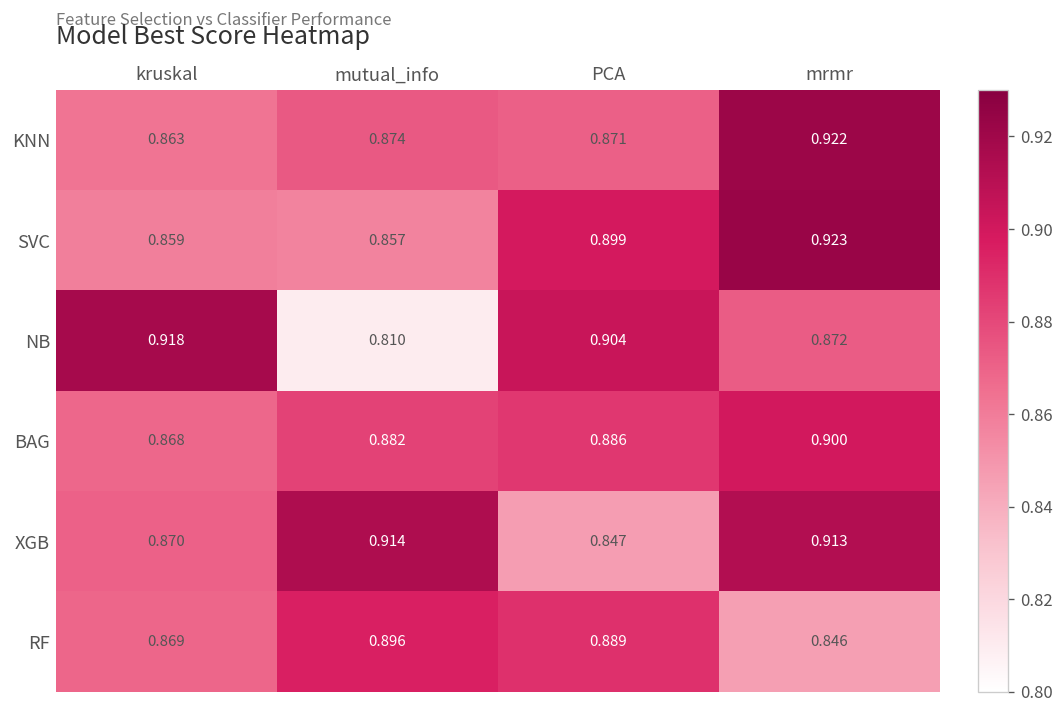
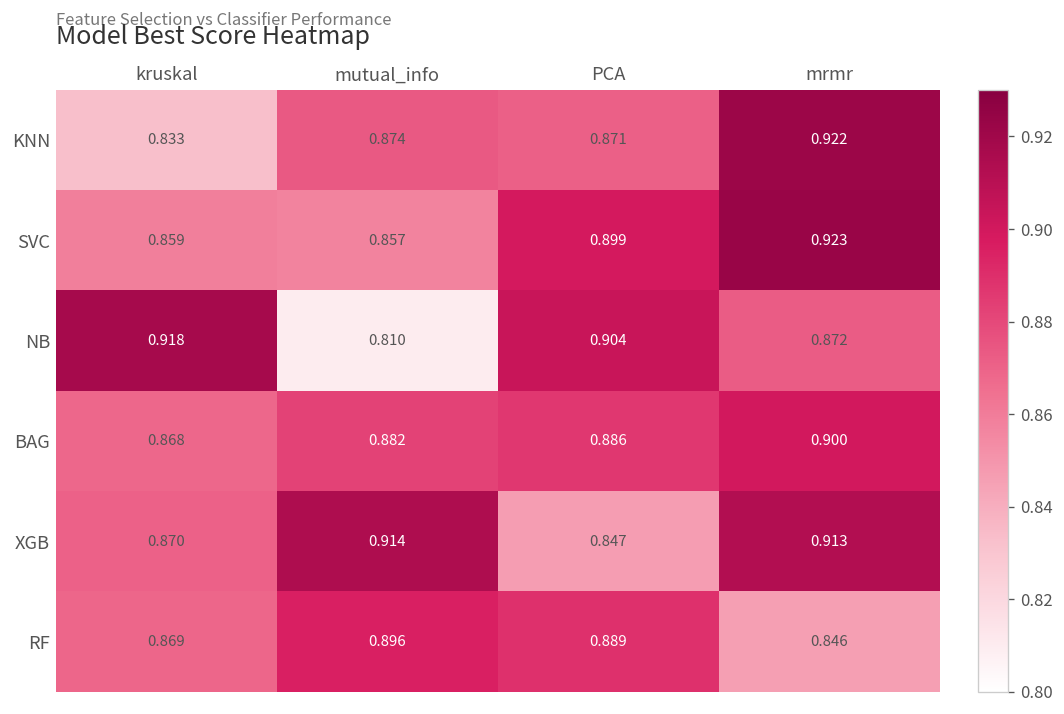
KNN, kruskal: 0.863 -> 0.833
